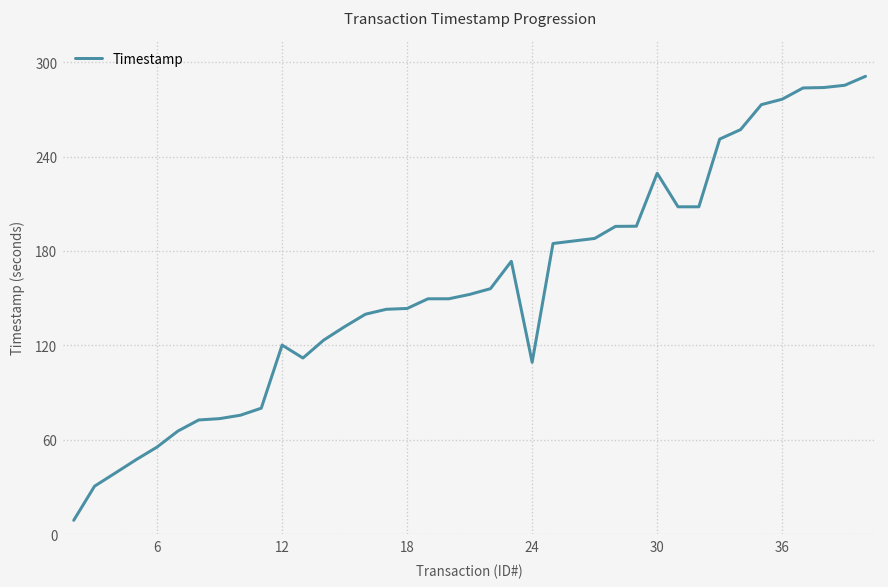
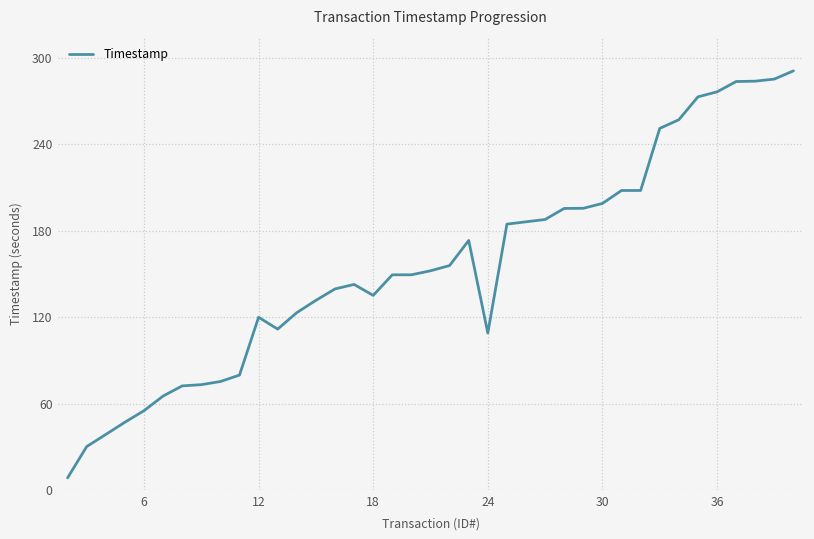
18: 143 -> 135
30: 229 -> 199
